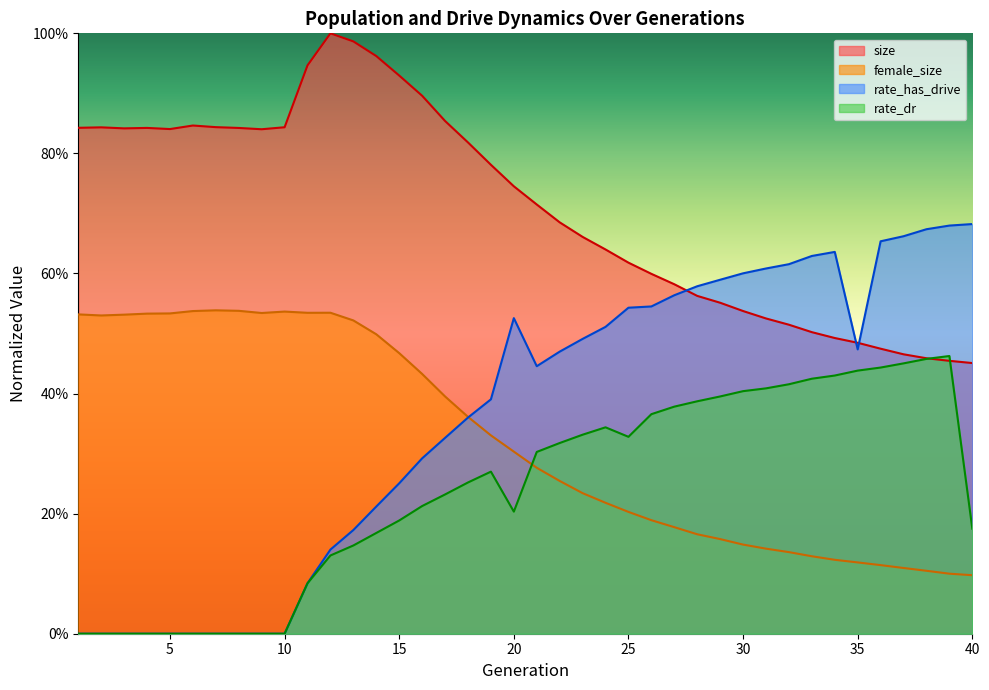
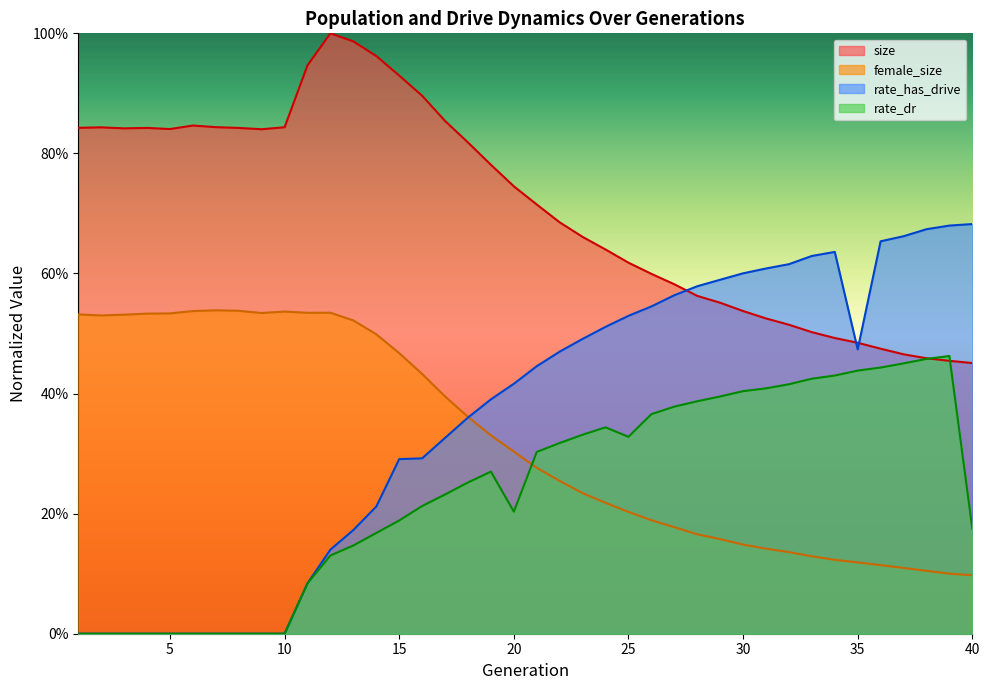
rate_has_drive, 15: 25% -> 29%
rate_has_drive, 20: 53% -> 42%
rate_has_drive, 25: 54% -> 53%
